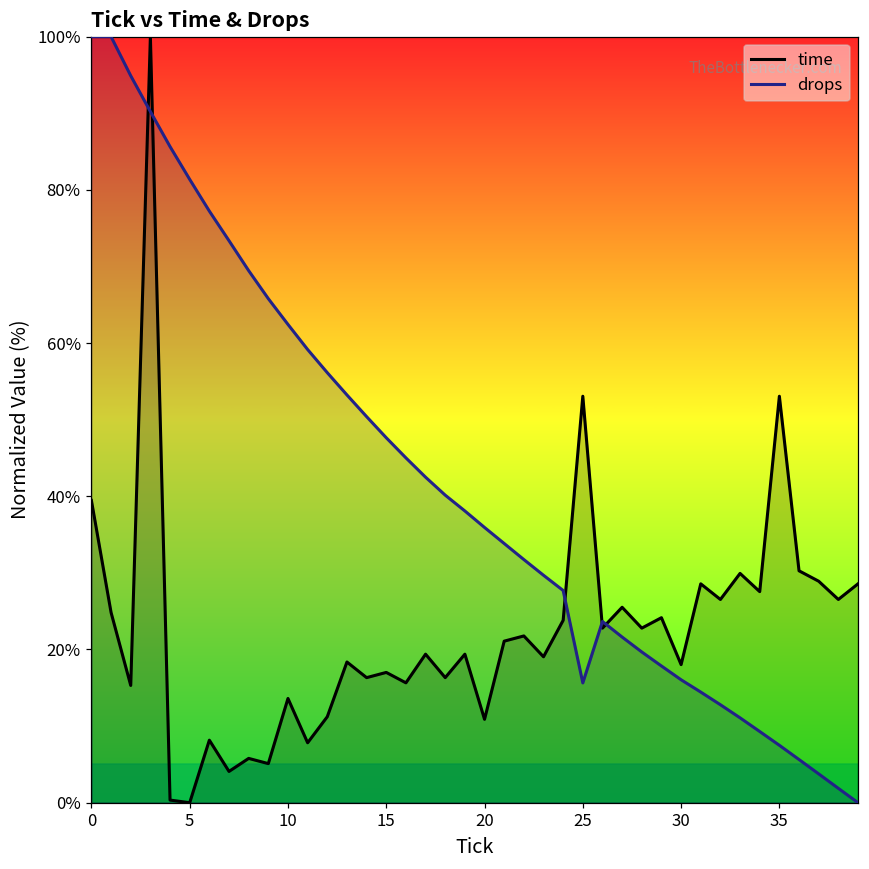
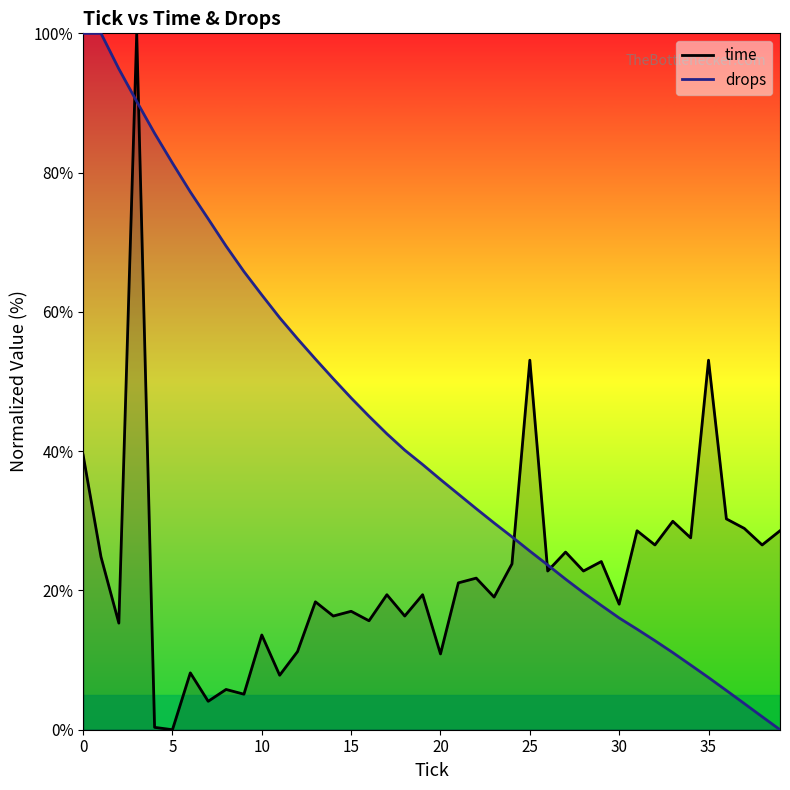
drops, 25: 16% -> 26%
